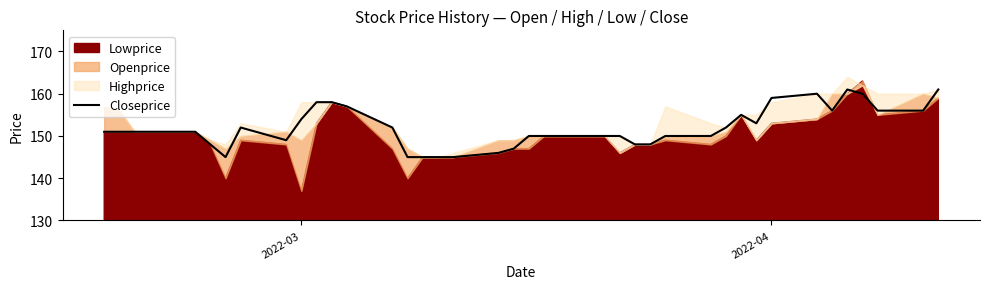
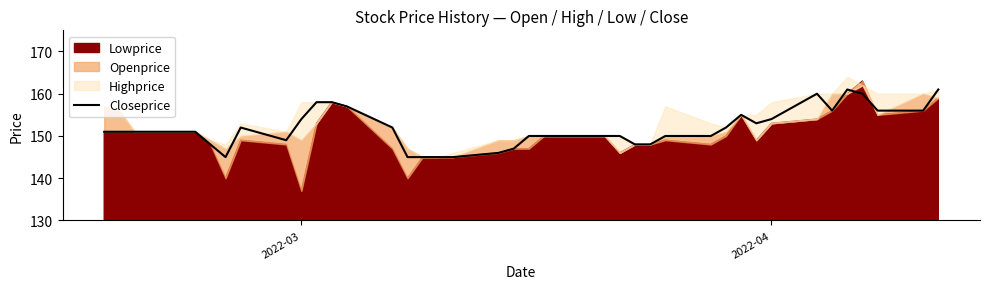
Closeprice, 2022-04: 159 -> 154
